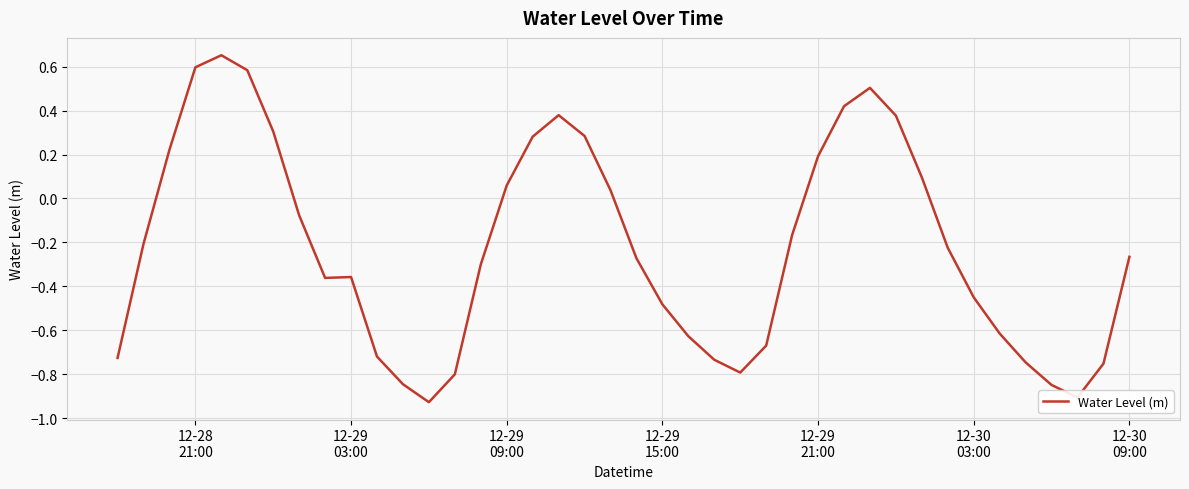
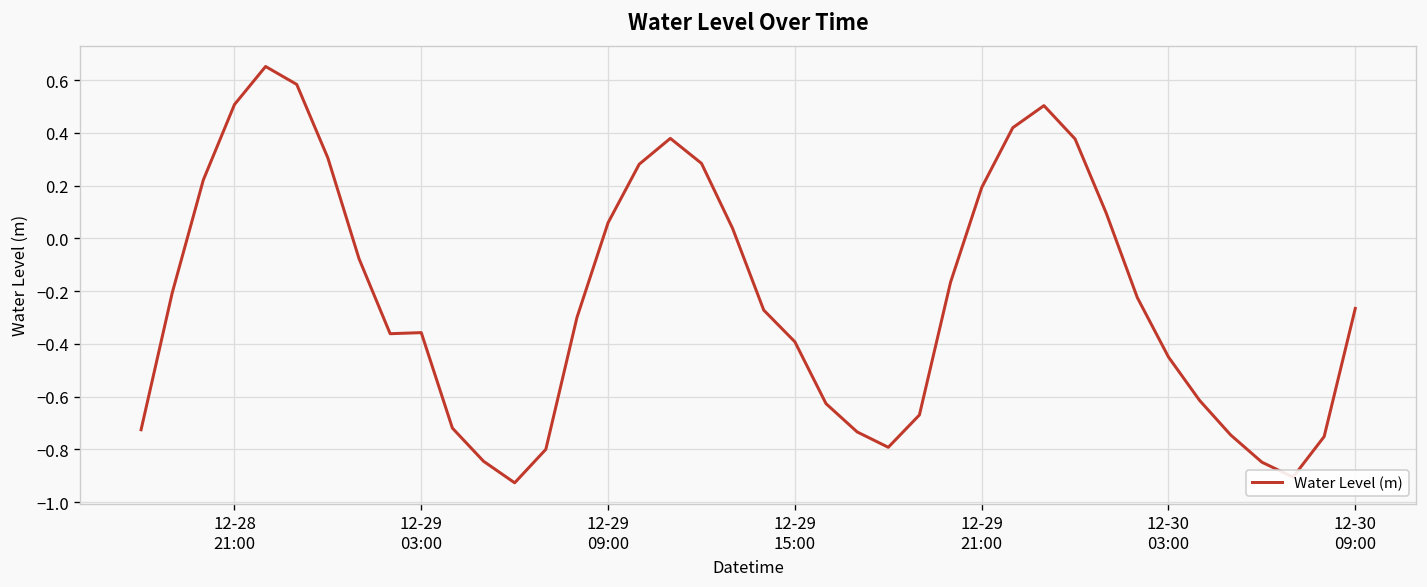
12-28 21:00: 0.60 -> 0.51
12-29 15:00: -0.48 -> -0.39
